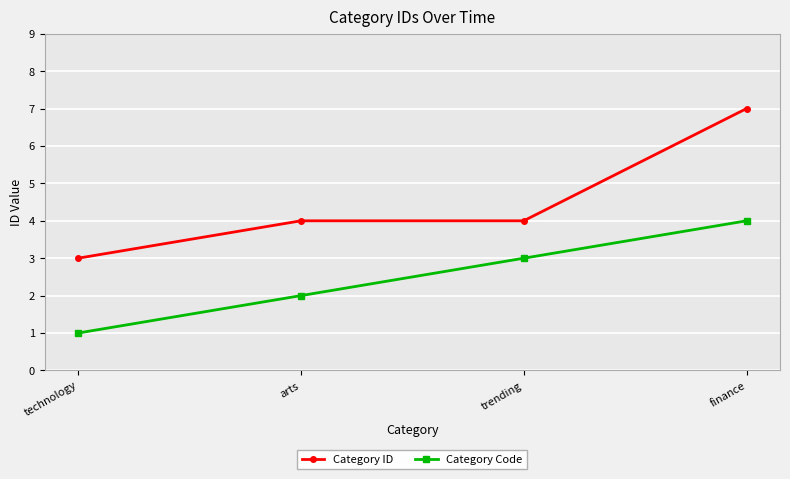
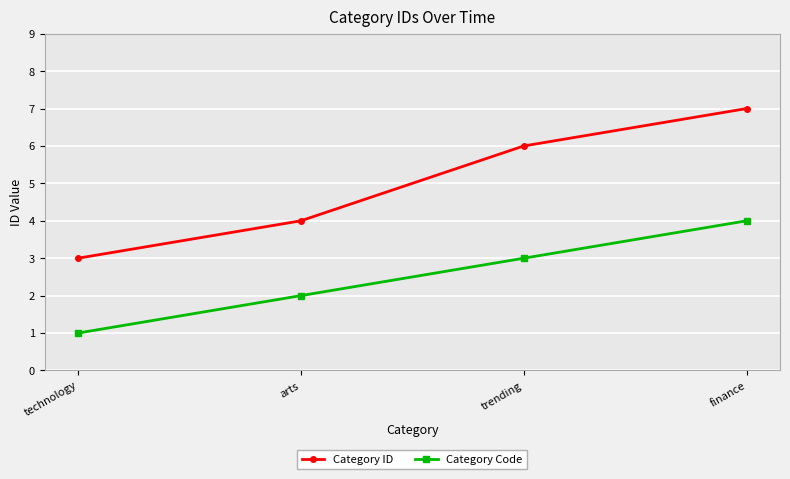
Category ID, trending: 4 -> 6
